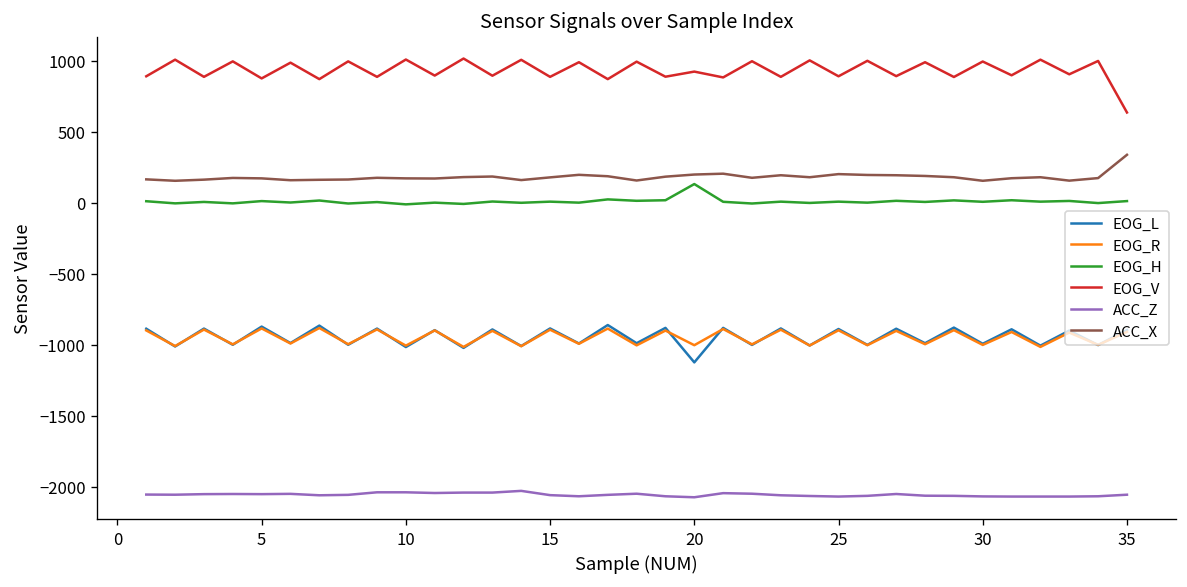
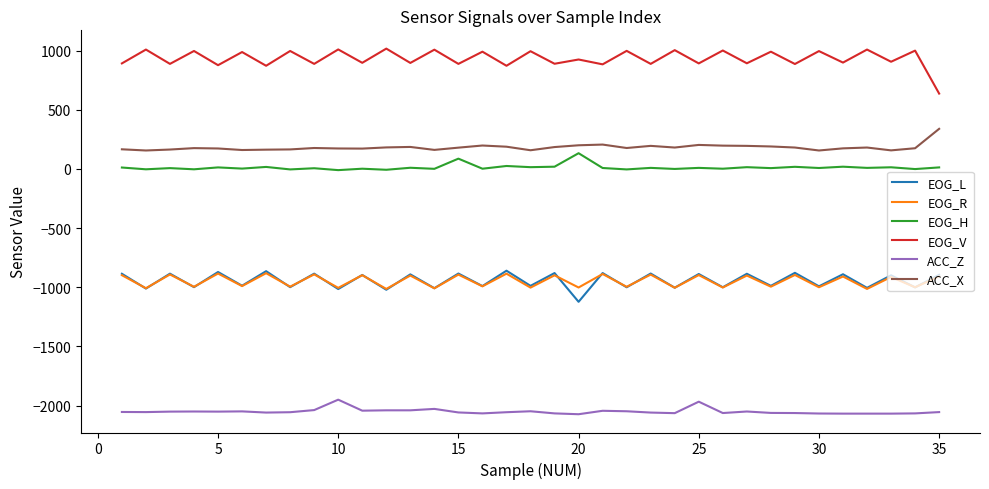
ACC_Z, 10: -2040 -> -1950
EOG_H, 15: 10 -> 90
ACC_Z, 25: -2070 -> -1970
